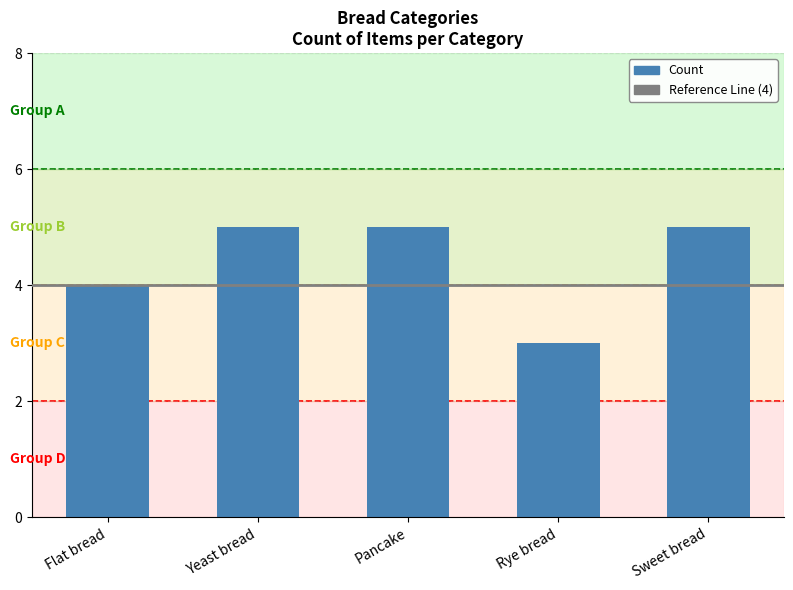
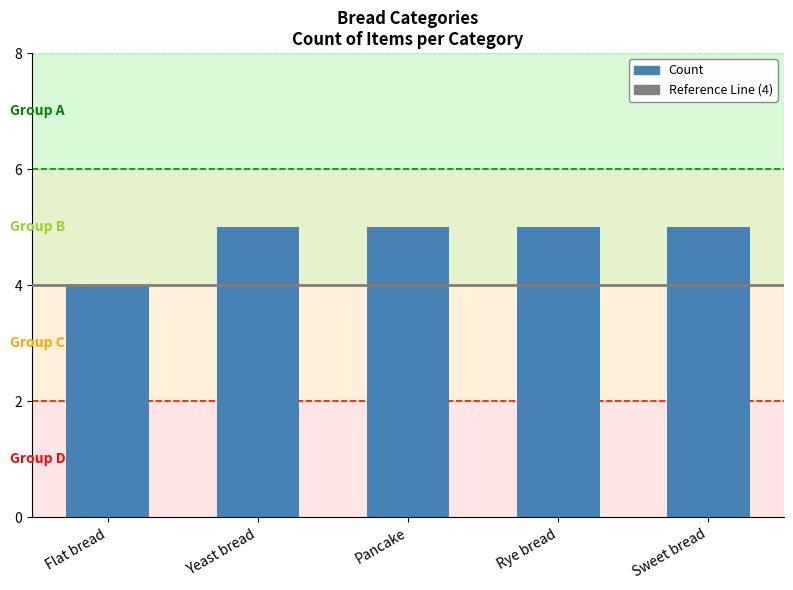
Count, Rye bread: 3 -> 5
